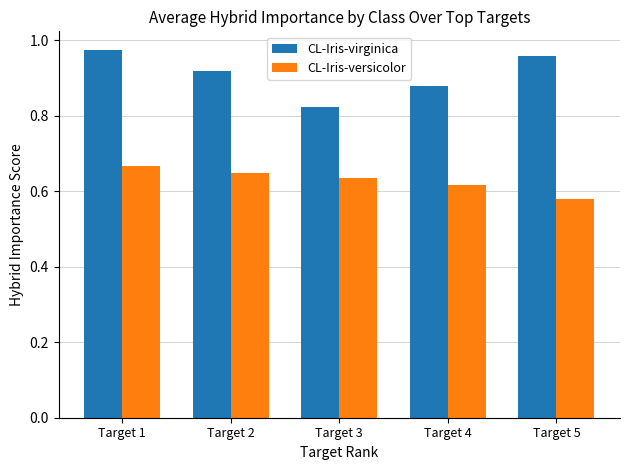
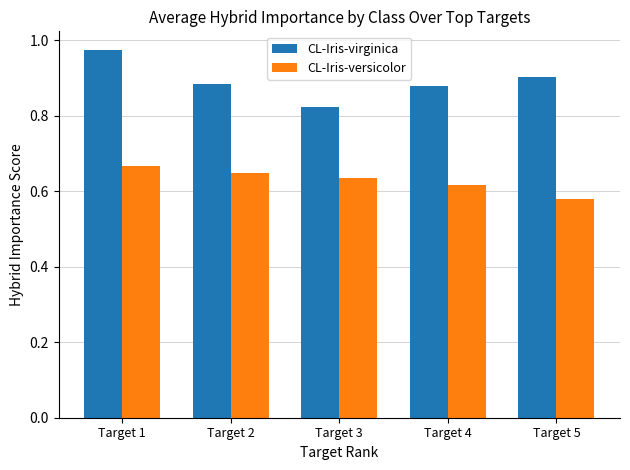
CL-Iris-virginica, Target 2: 0.92 -> 0.88
CL-Iris-virginica, Target 5: 0.96 -> 0.90
